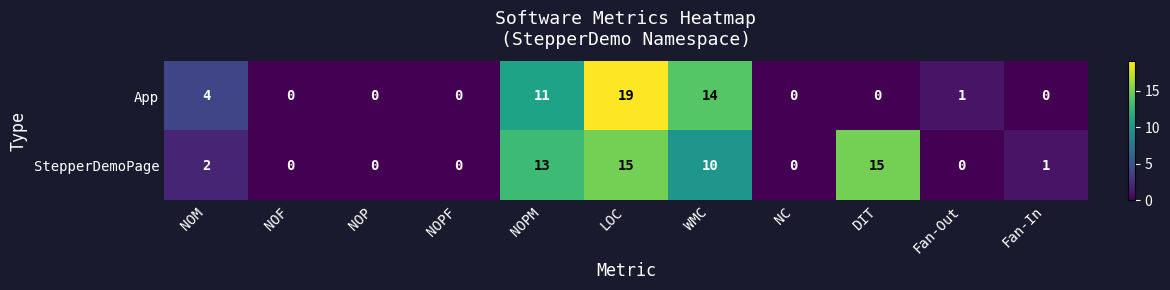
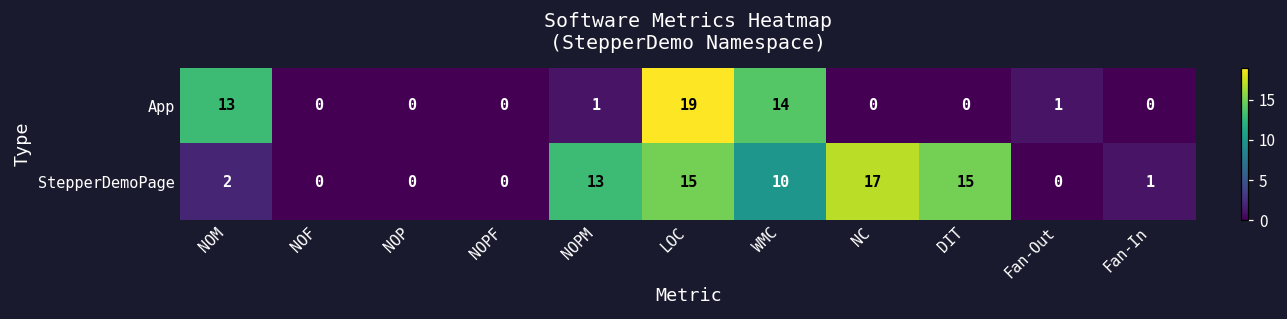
App, NOM: 4 -> 13
App, NOPM: 11 -> 1
StepperDemoPage, NC: 0 -> 17
